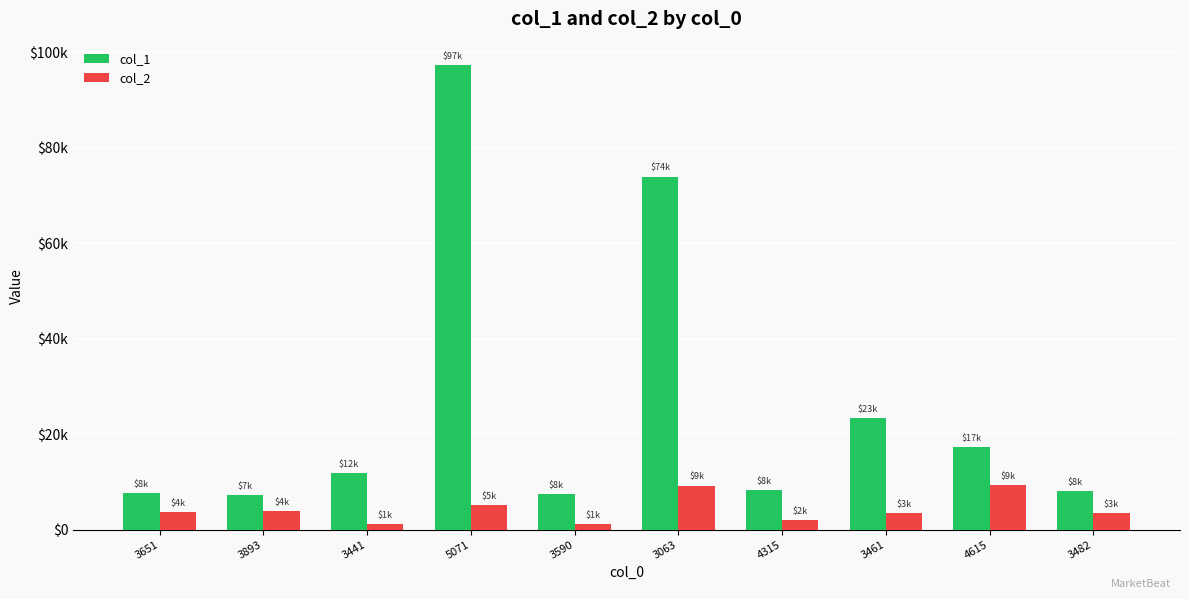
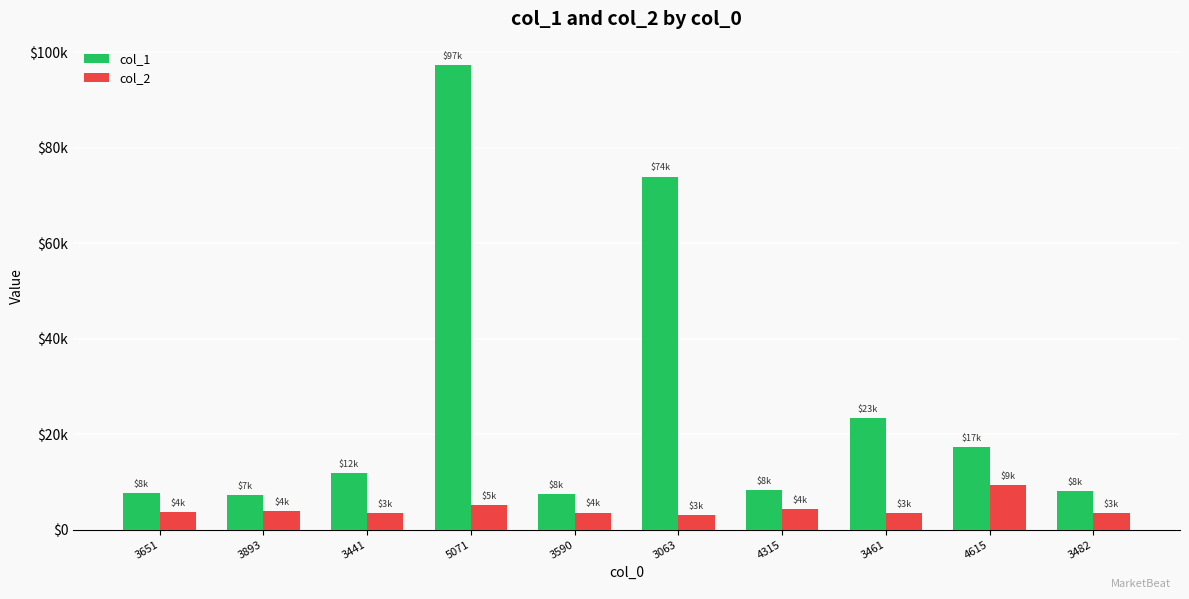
col_2, 3441: $1k -> $3k
col_2, 3590: $1k -> $4k
col_2, 3063: $9k -> $3k
col_2, 4315: $2k -> $4k
